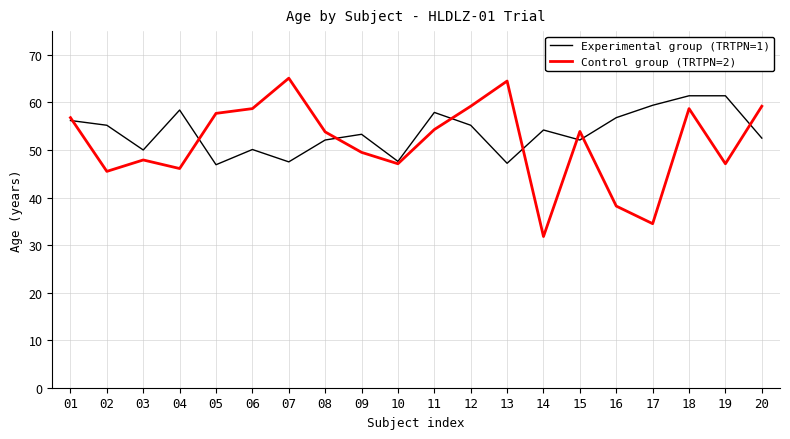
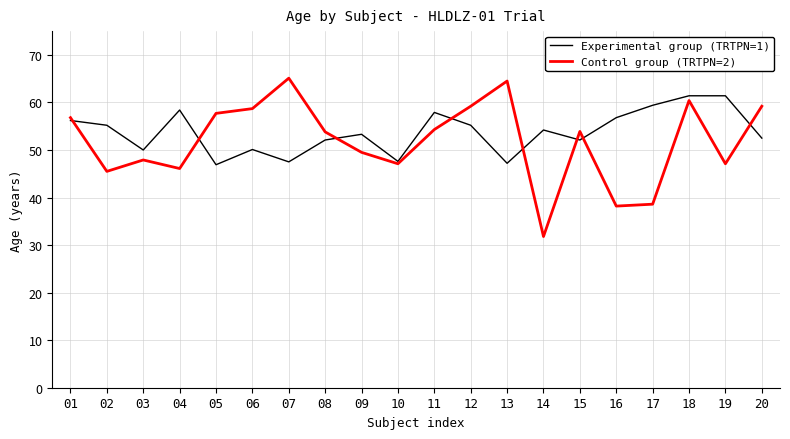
Control group (TRTPN=2), 17: 35 -> 39
Control group (TRTPN=2), 18: 59 -> 60
